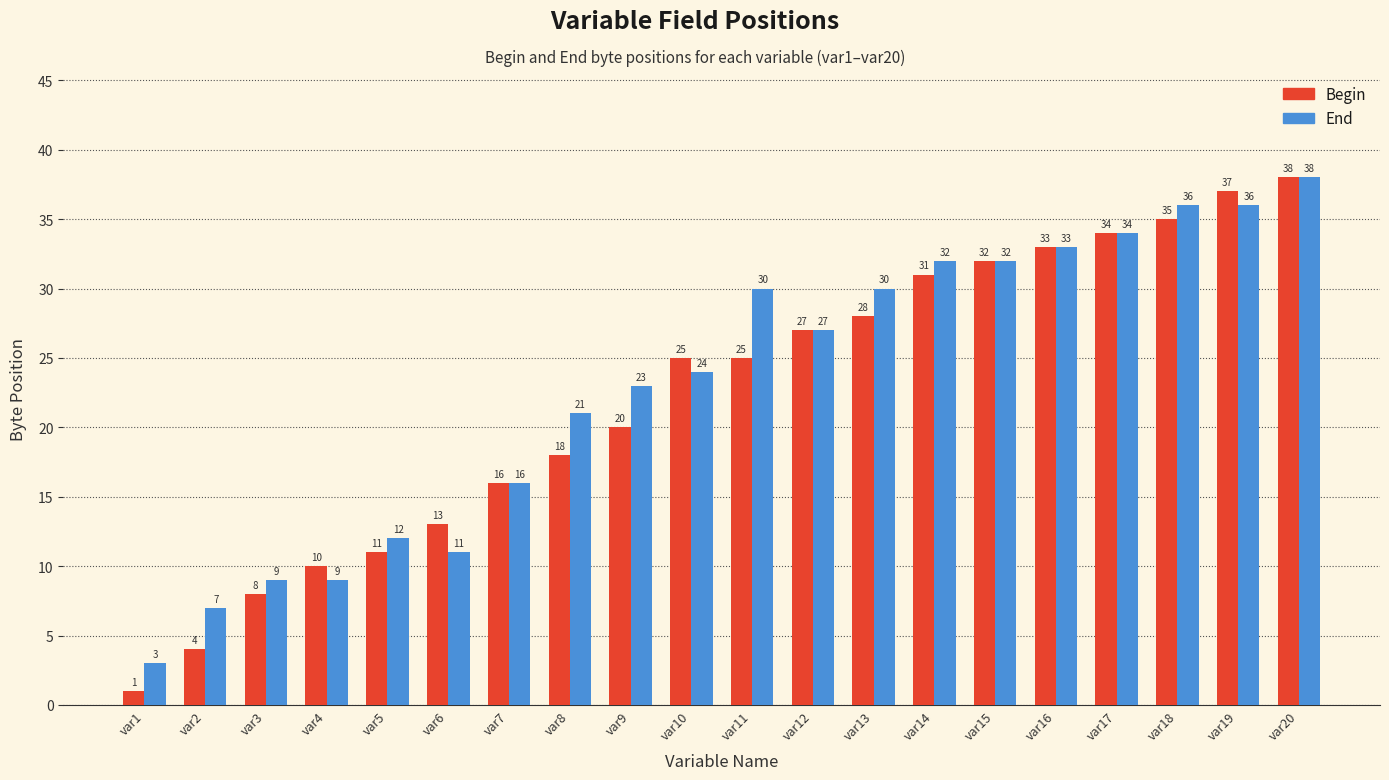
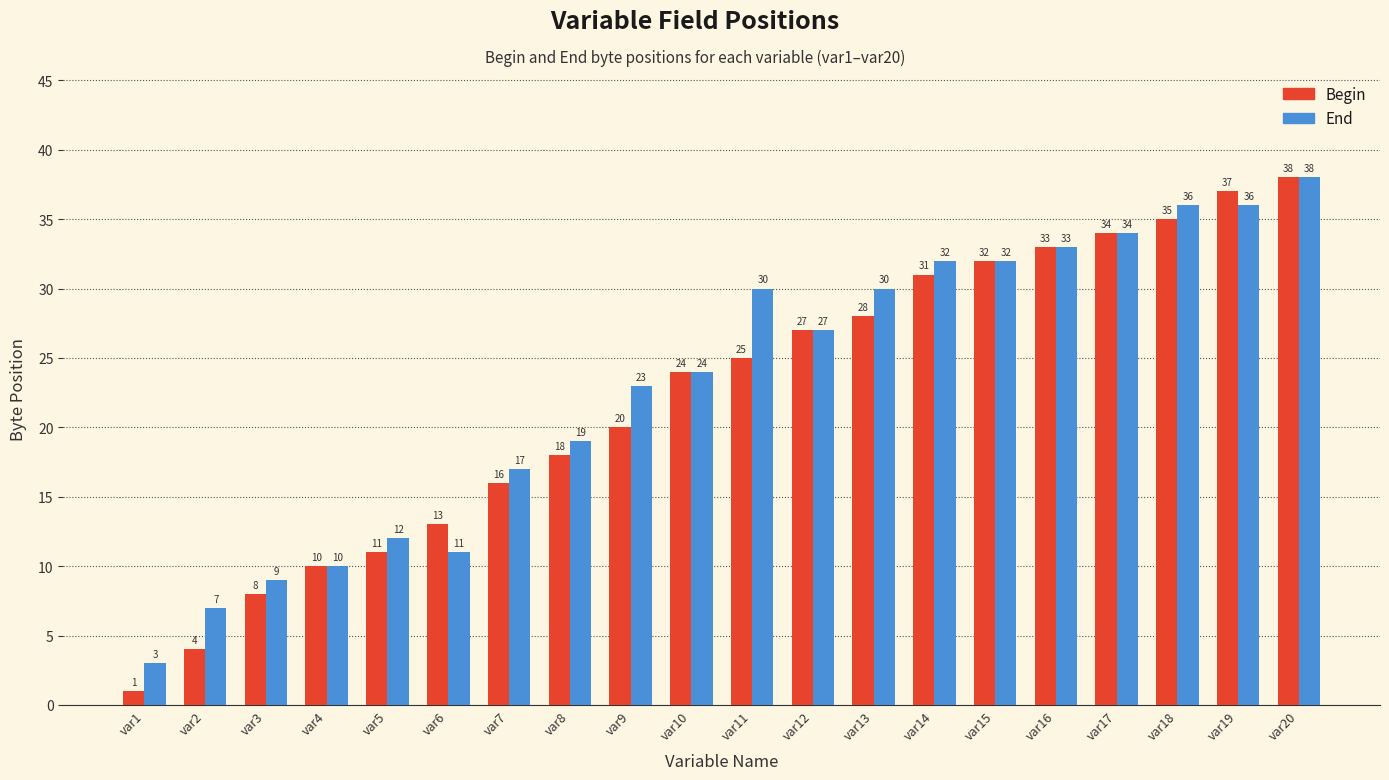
End, var4: 9 -> 10
End, var7: 16 -> 17
End, var8: 21 -> 19
Begin, var10: 25 -> 24
